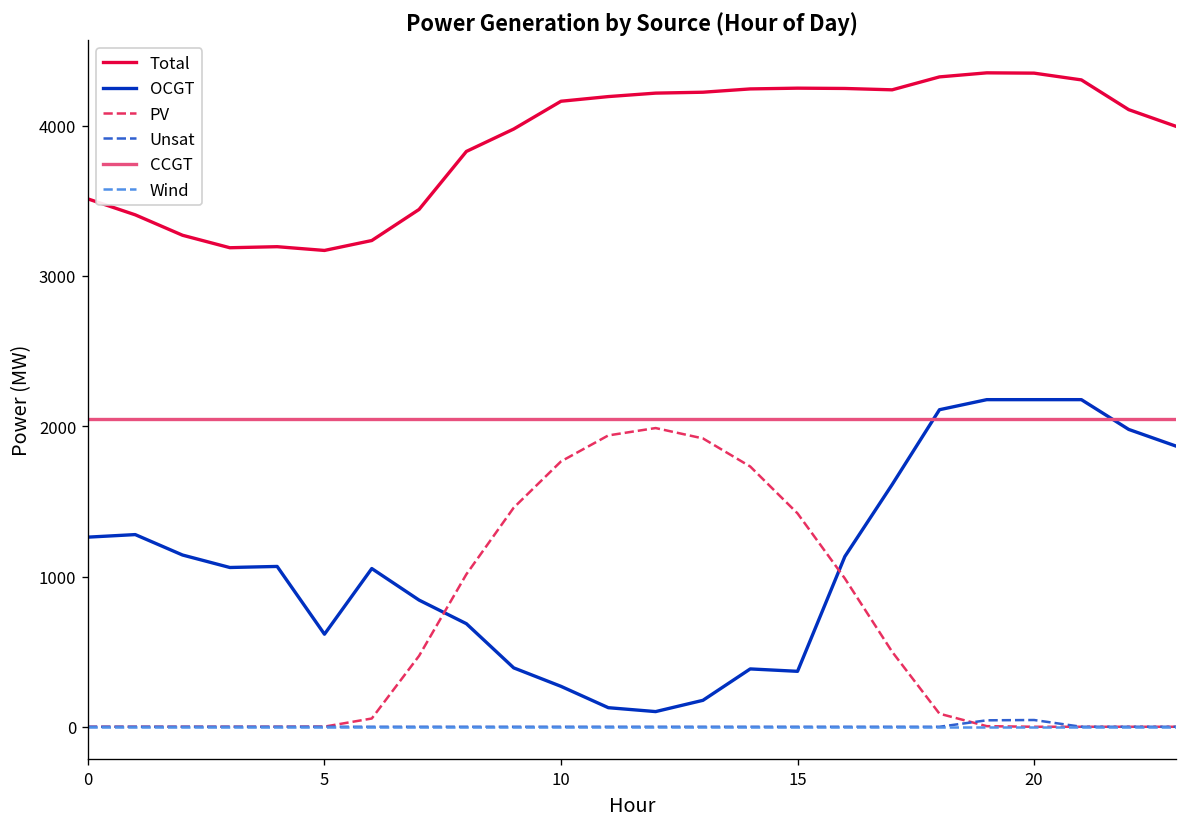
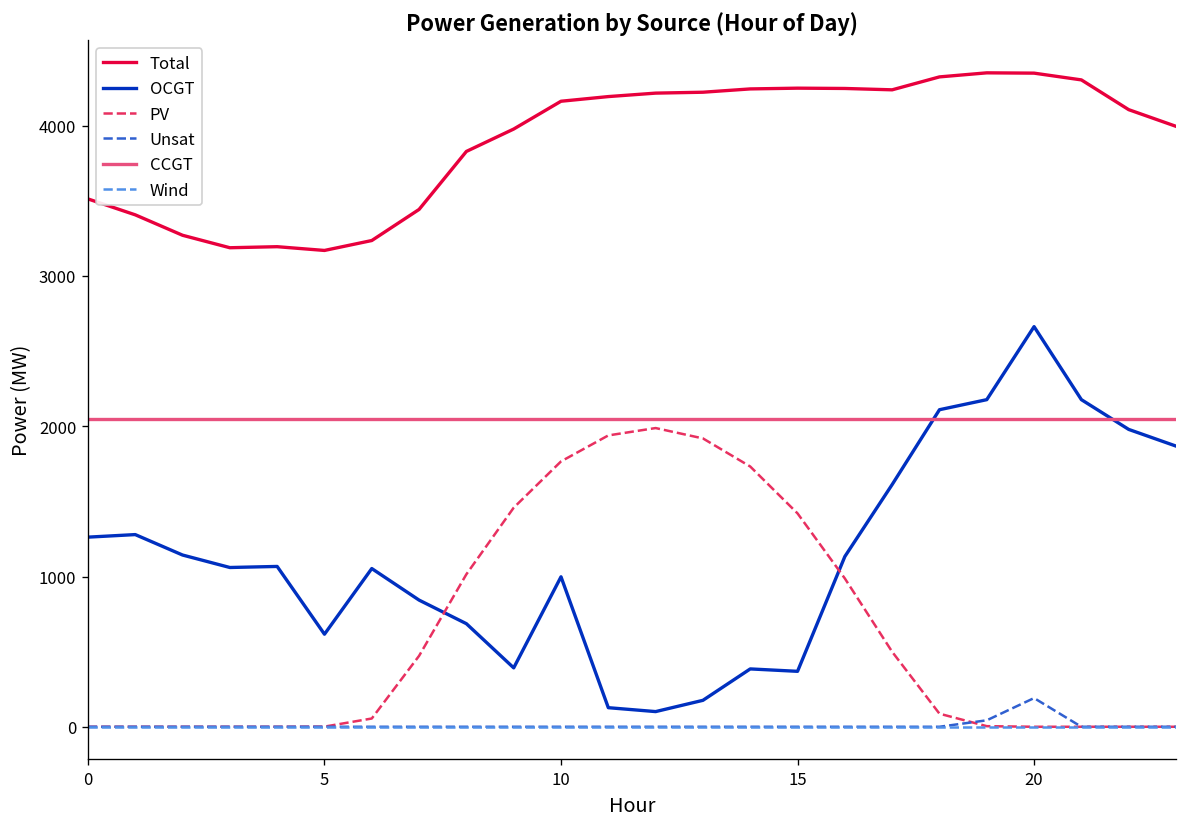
OCGT, 10: 270 -> 1000
OCGT, 20: 2180 -> 2660
Unsat, 20: 50 -> 190
